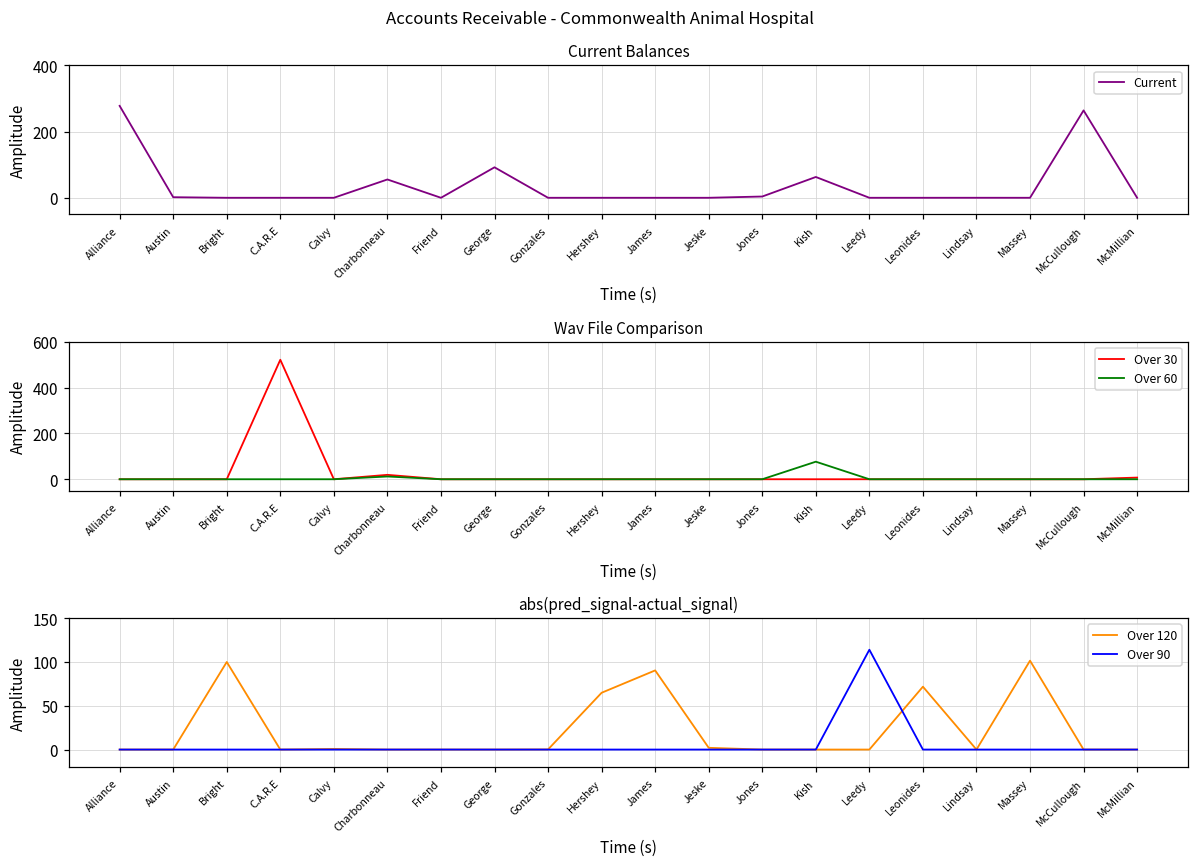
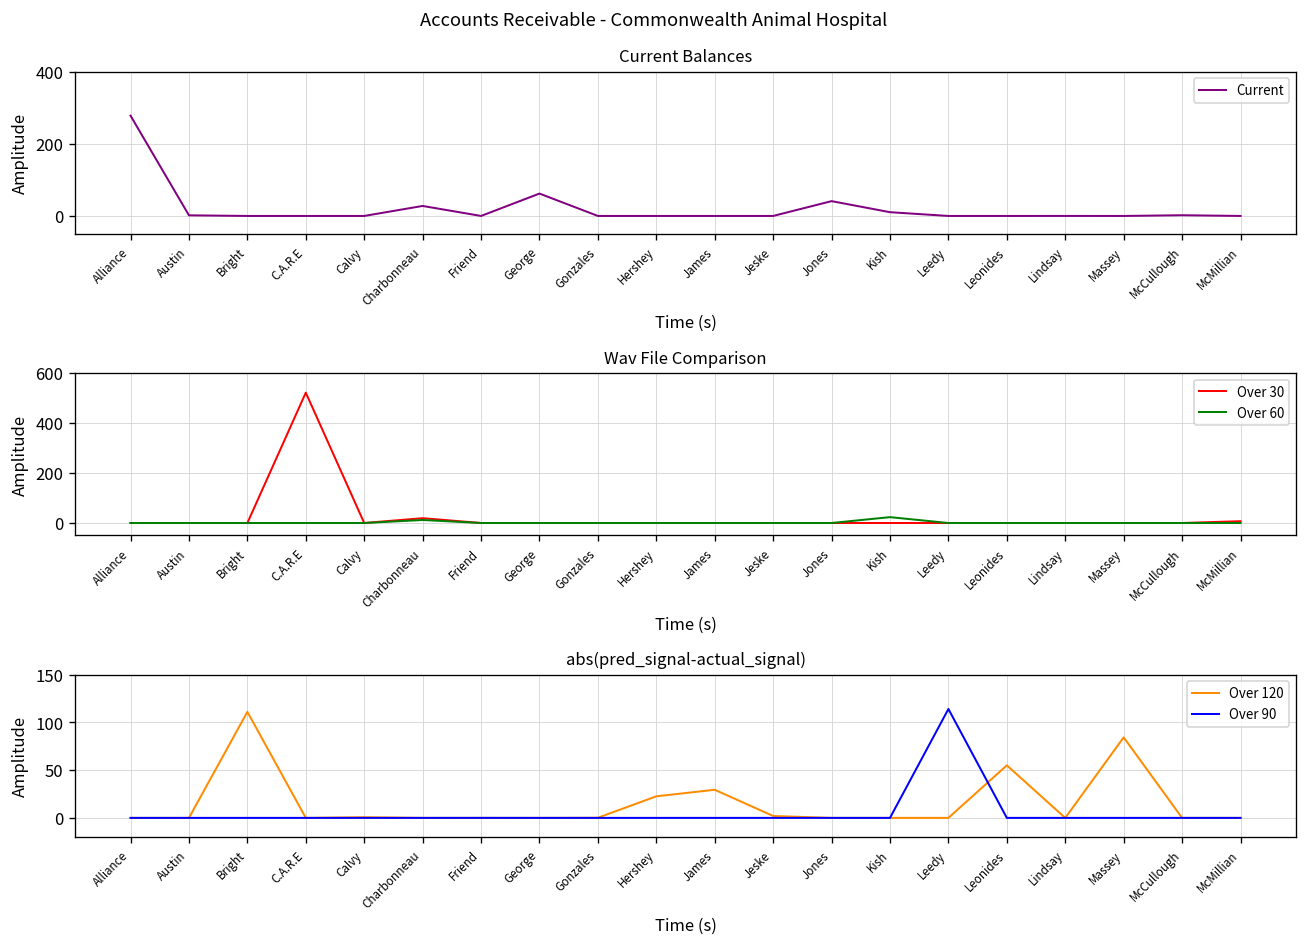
Current Balances, Charbonneau: 60 -> 30
Current Balances, George: 90 -> 60
Current Balances, Jones: 0 -> 40
Current Balances, Kish: 60 -> 10
Current Balances, McCullough: 260 -> 0
Wav File Comparison, Over 60, Kish: 80 -> 20
abs(pred_signal-actual_signal), Over 120, Bright: 100 -> 110
abs(pred_signal-actual_signal), Over 120, Hershey: 60 -> 20
abs(pred_signal-actual_signal), Over 120, James: 90 -> 30
abs(pred_signal-actual_signal), Over 120, Leonides: 70 -> 60
abs(pred_signal-actual_signal), Over 120, Massey: 100 -> 80
